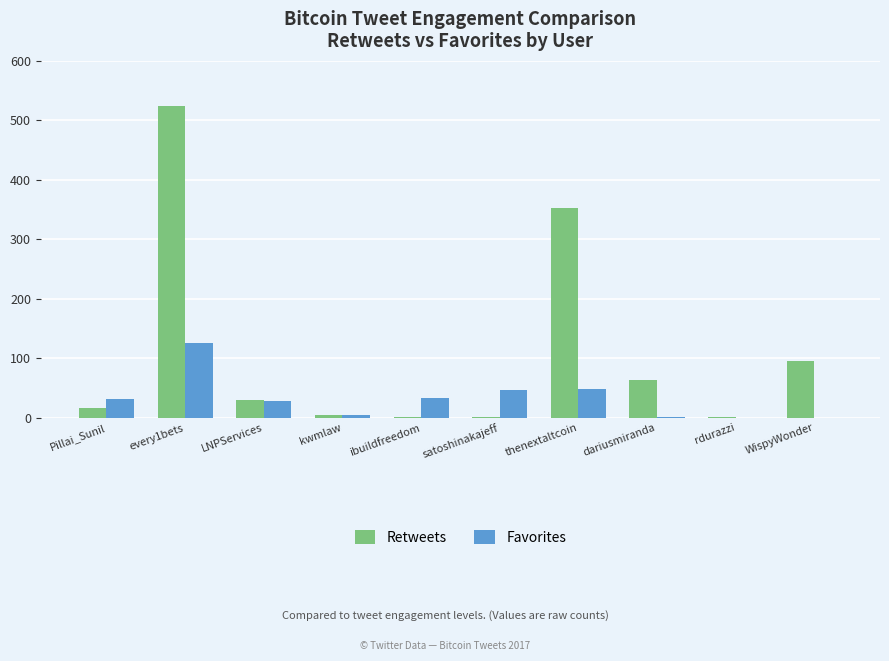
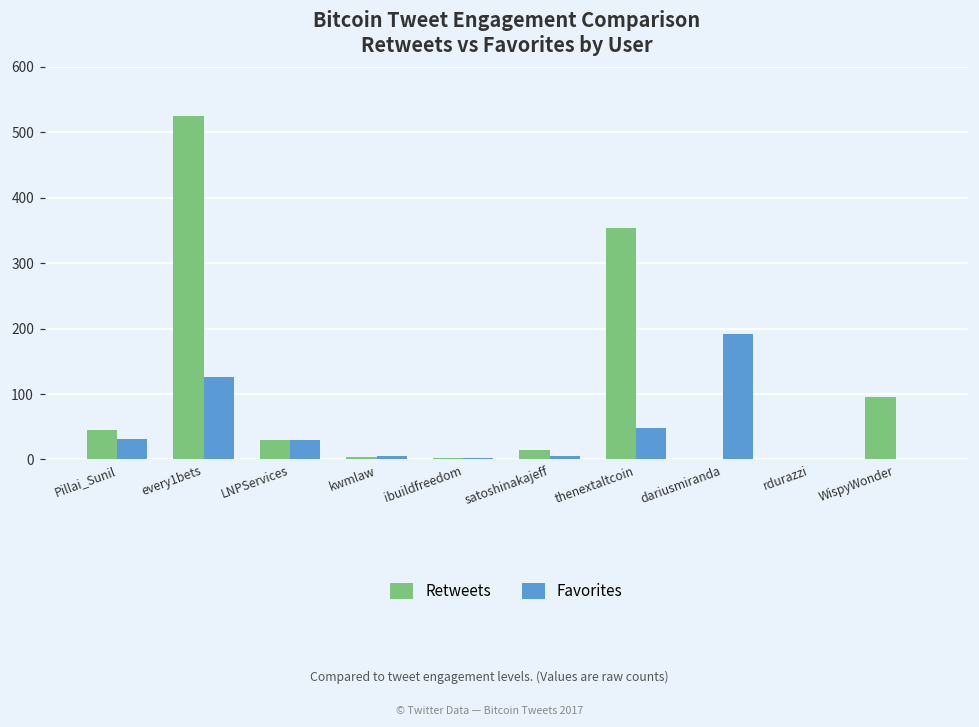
Retweets, Pillai_Sunil: 20 -> 50
Favorites, ibuildfreedom: 30 -> 0
Retweets, satoshinakajeff: 0 -> 20
Favorites, satoshinakajeff: 50 -> 10
Retweets, dariusmiranda: 60 -> 0
Favorites, dariusmiranda: 0 -> 190
